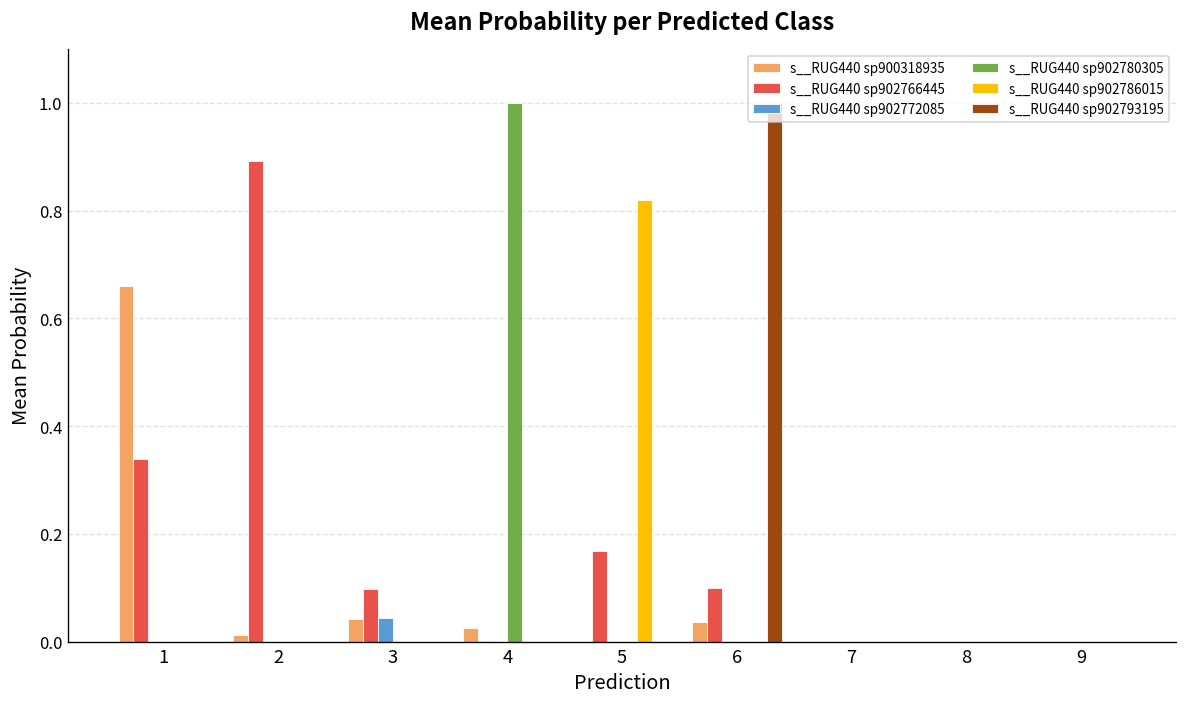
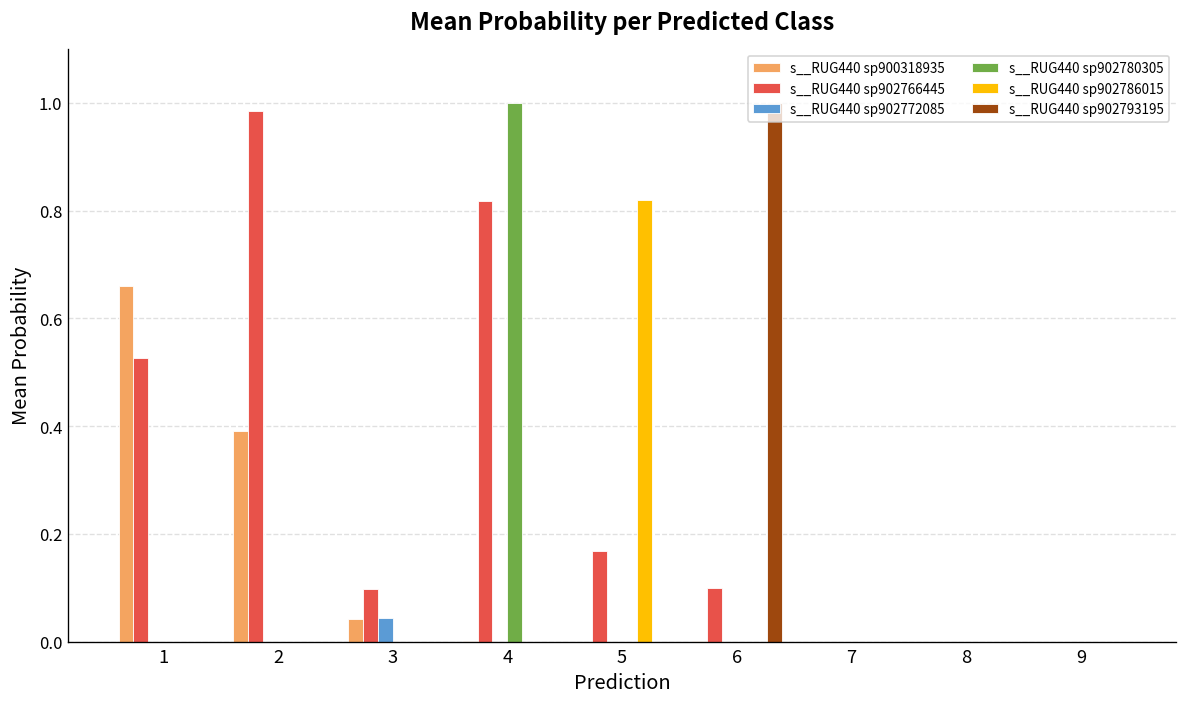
s__RUG440 sp902766445, 1: 0.34 -> 0.53
s__RUG440 sp900318935, 2: 0.01 -> 0.39
s__RUG440 sp902766445, 2: 0.89 -> 0.99
s__RUG440 sp900318935, 4: 0.02 -> 0.00
s__RUG440 sp902766445, 4: 0.00 -> 0.82
s__RUG440 sp900318935, 6: 0.04 -> 0.00
